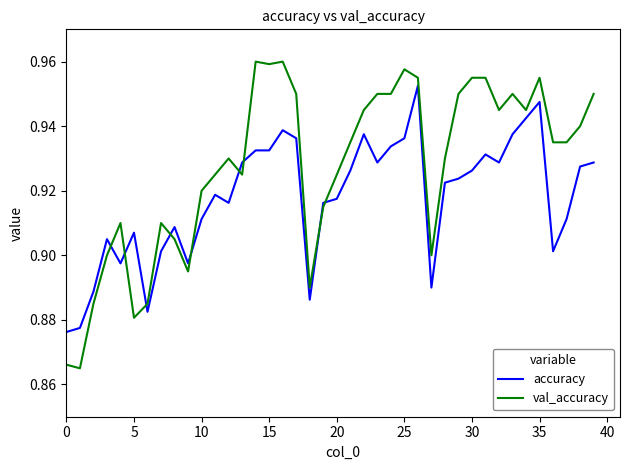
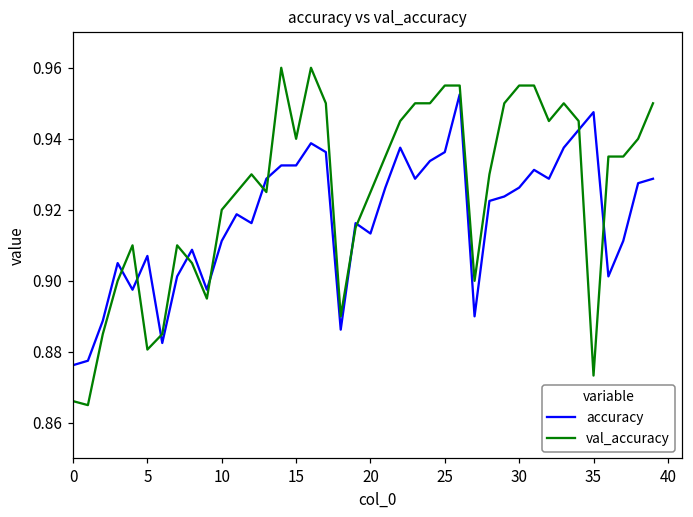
val_accuracy, 15: 0.959 -> 0.940
accuracy, 20: 0.918 -> 0.913
val_accuracy, 25: 0.958 -> 0.955
val_accuracy, 35: 0.955 -> 0.873
